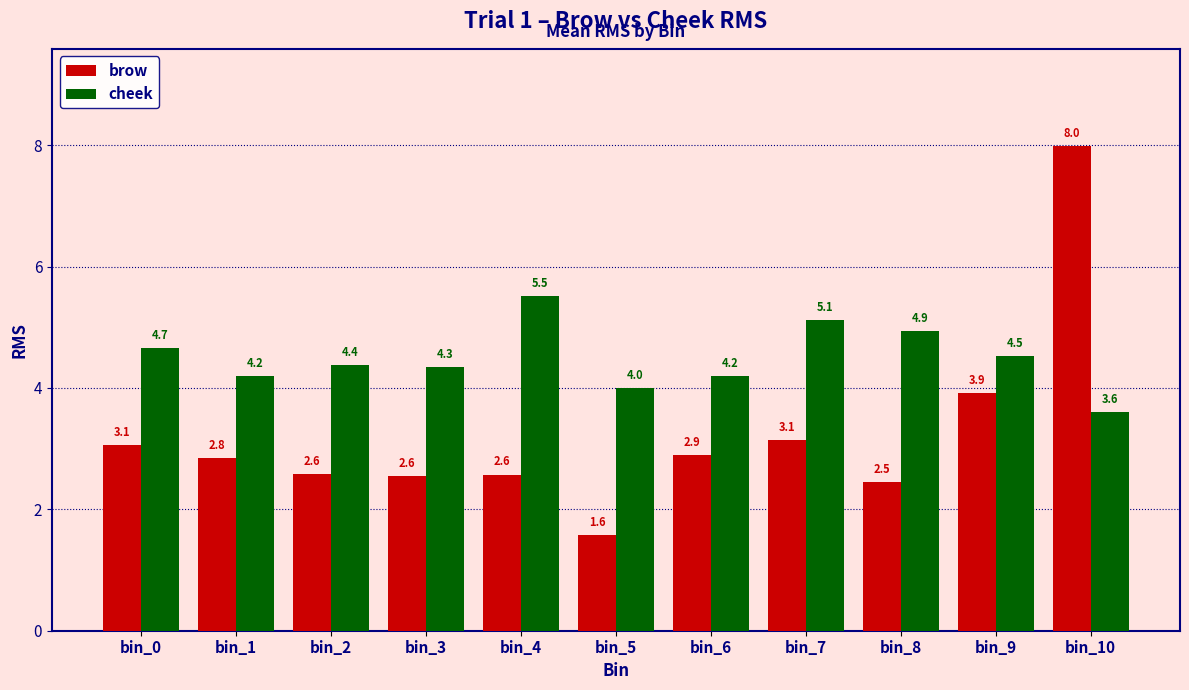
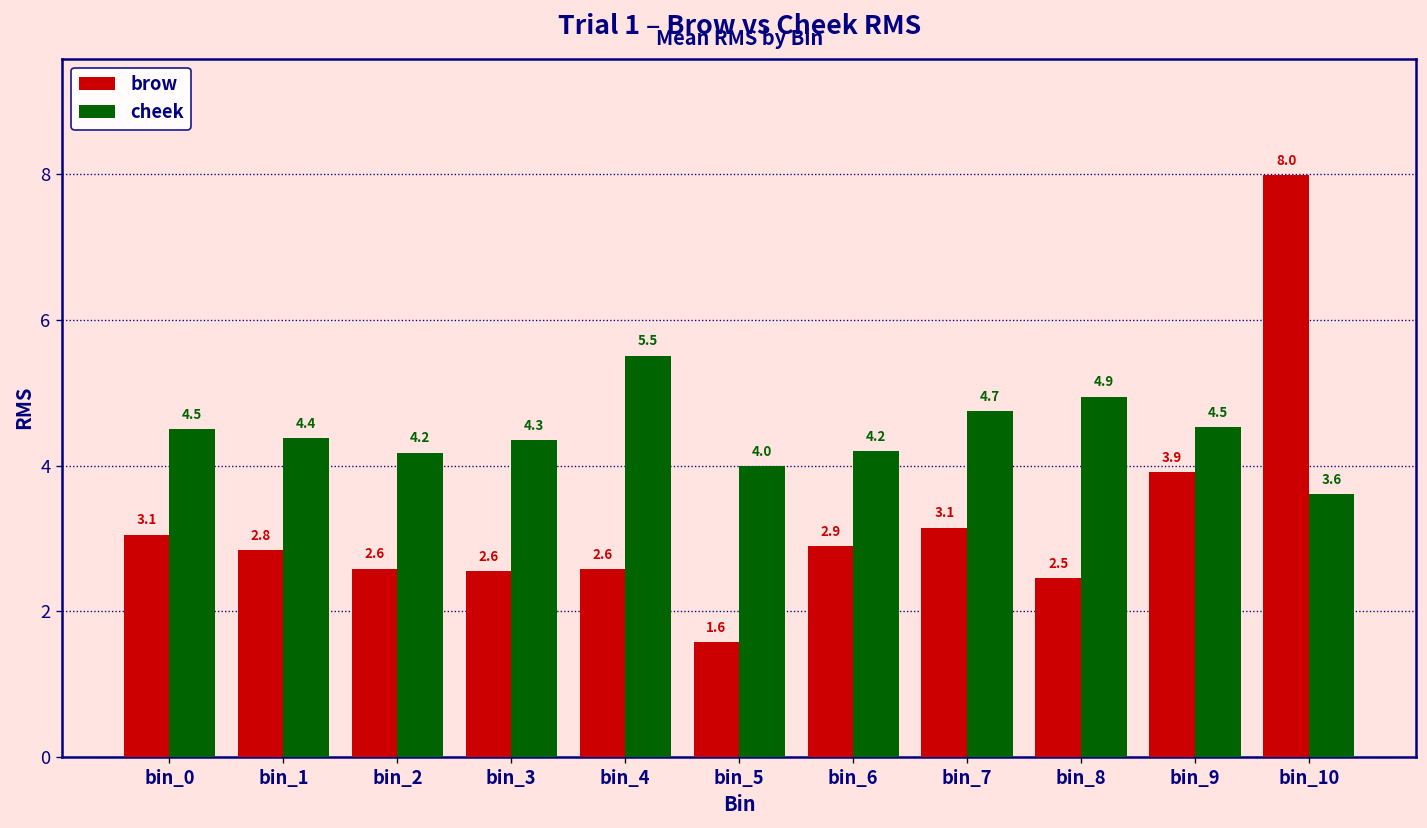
cheek, bin_0: 4.7 -> 4.5
cheek, bin_1: 4.2 -> 4.4
cheek, bin_2: 4.4 -> 4.2
cheek, bin_7: 5.1 -> 4.7
